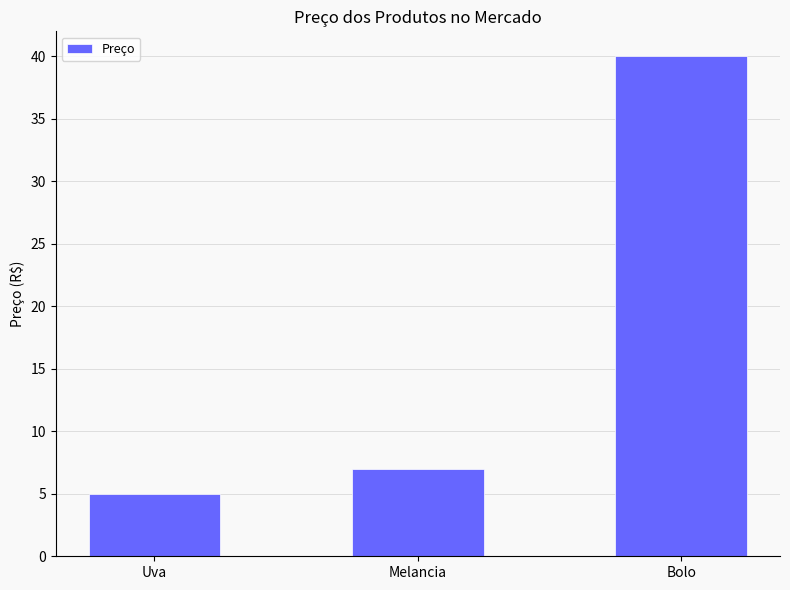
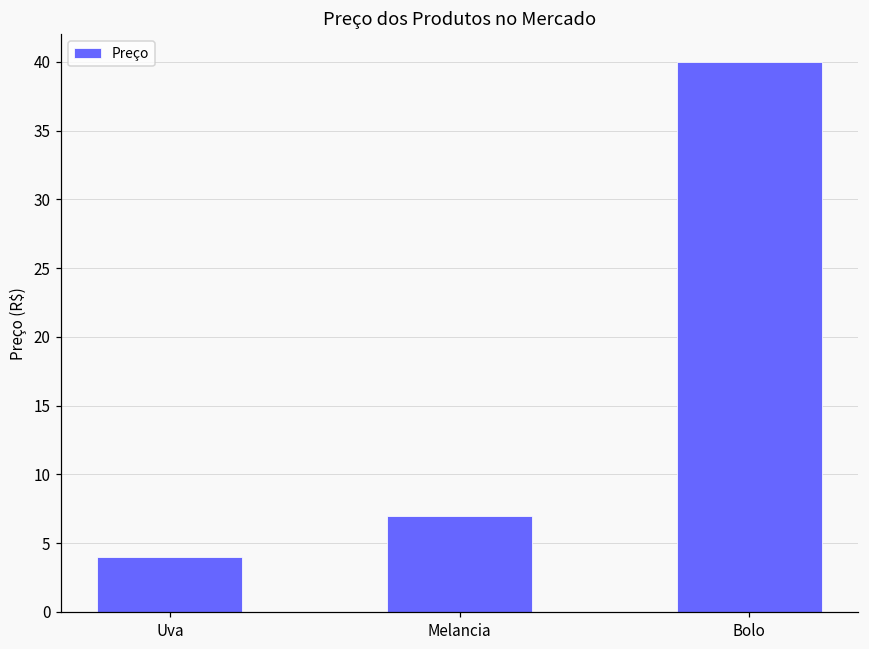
Uva: 5 -> 4
